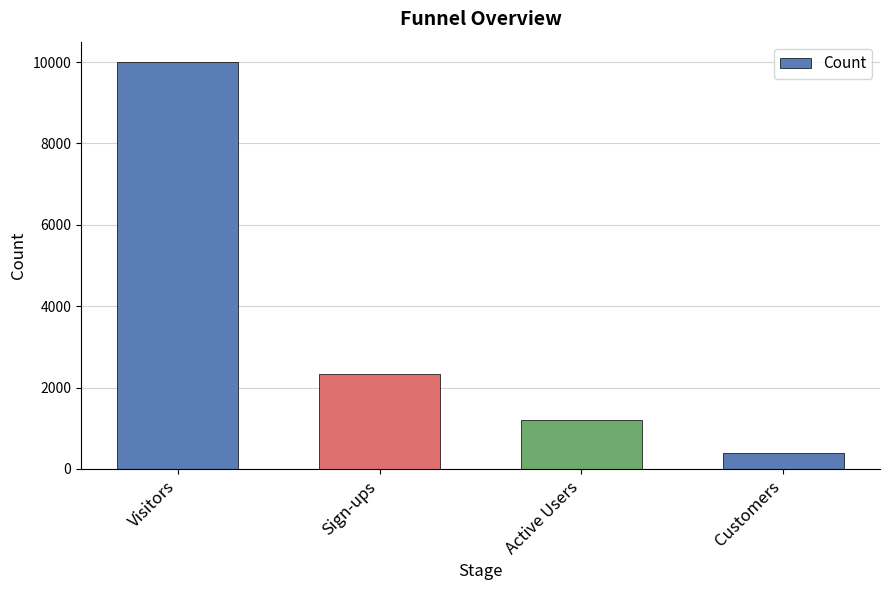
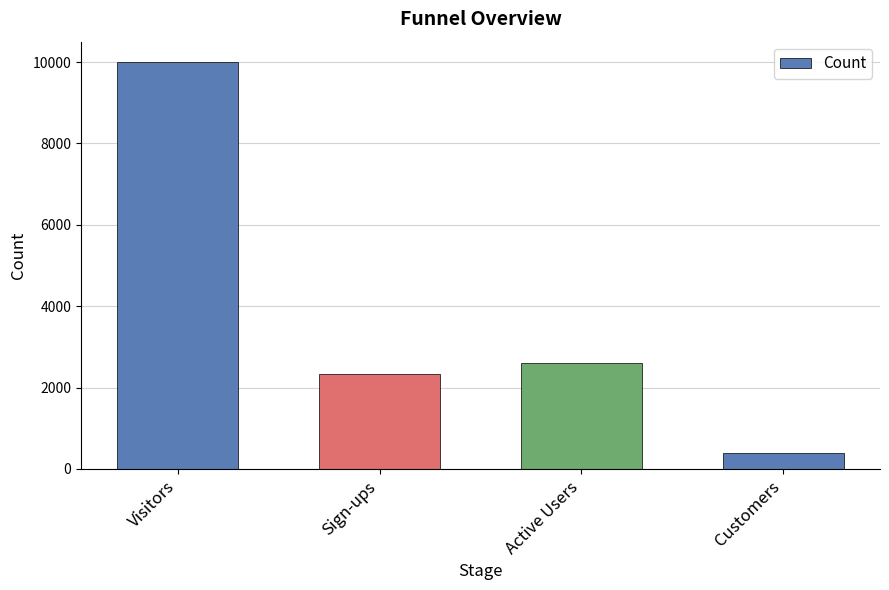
Active Users: 1200 -> 2600
